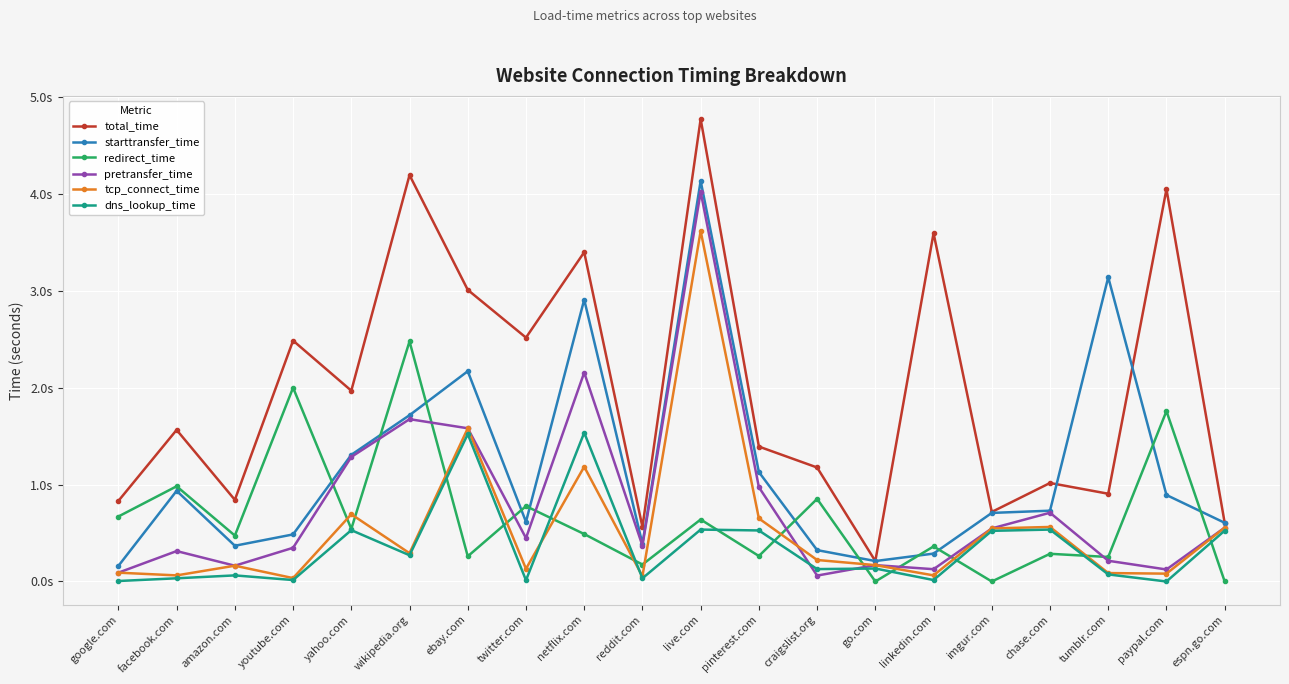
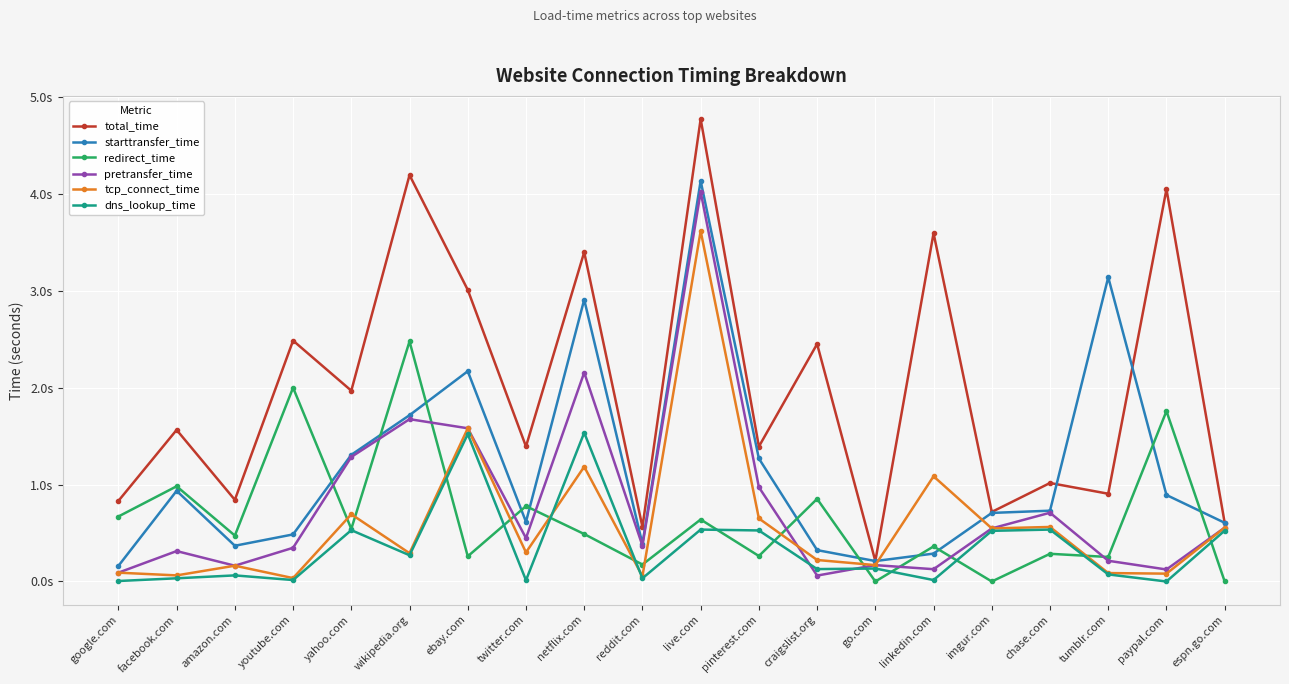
total_time, twitter.com: 2.5s -> 1.4s
tcp_connect_time, twitter.com: 0.1s -> 0.3s
starttransfer_time, pinterest.com: 1.1s -> 1.3s
total_time, craigslist.org: 1.2s -> 2.5s
tcp_connect_time, linkedin.com: 0.1s -> 1.1s
